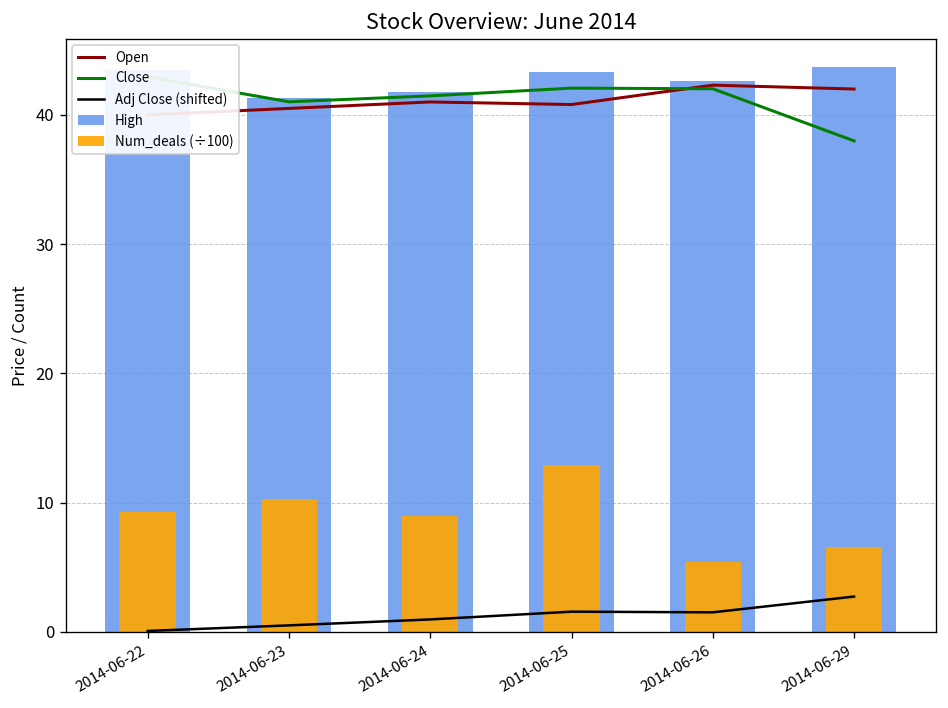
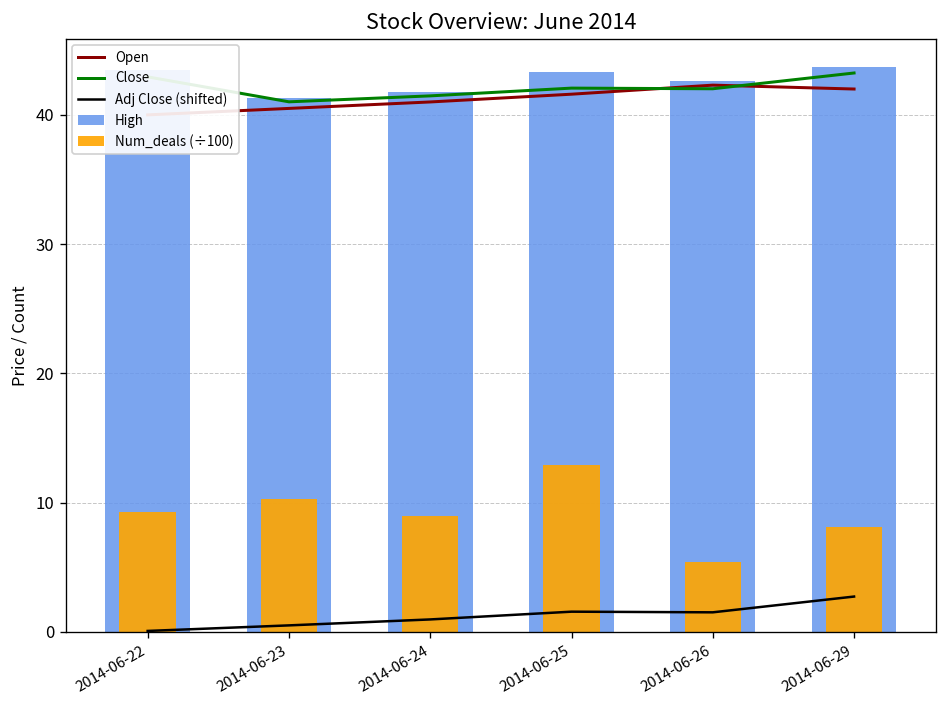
Open, 2014-06-25: 40.8 -> 41.6
Close, 2014-06-29: 38.0 -> 43.2
Num_deals (÷100), 2014-06-29: 6.6 -> 8.1
